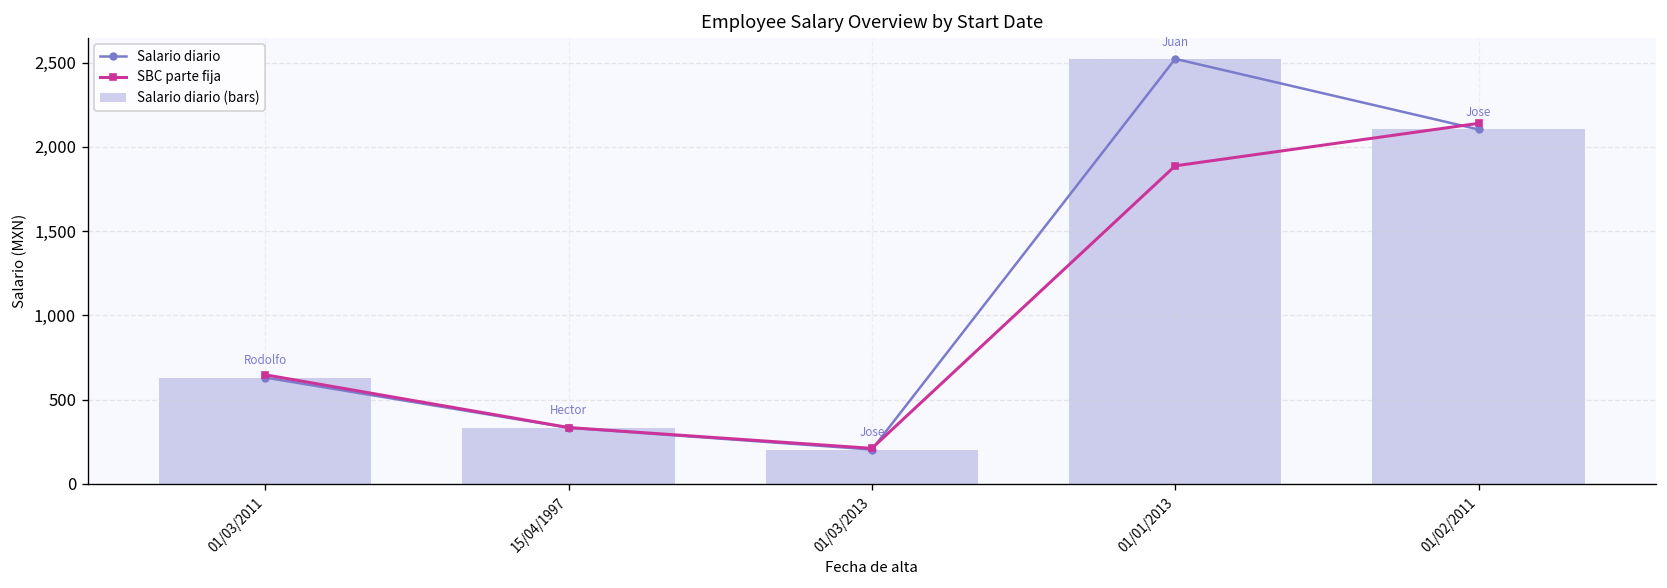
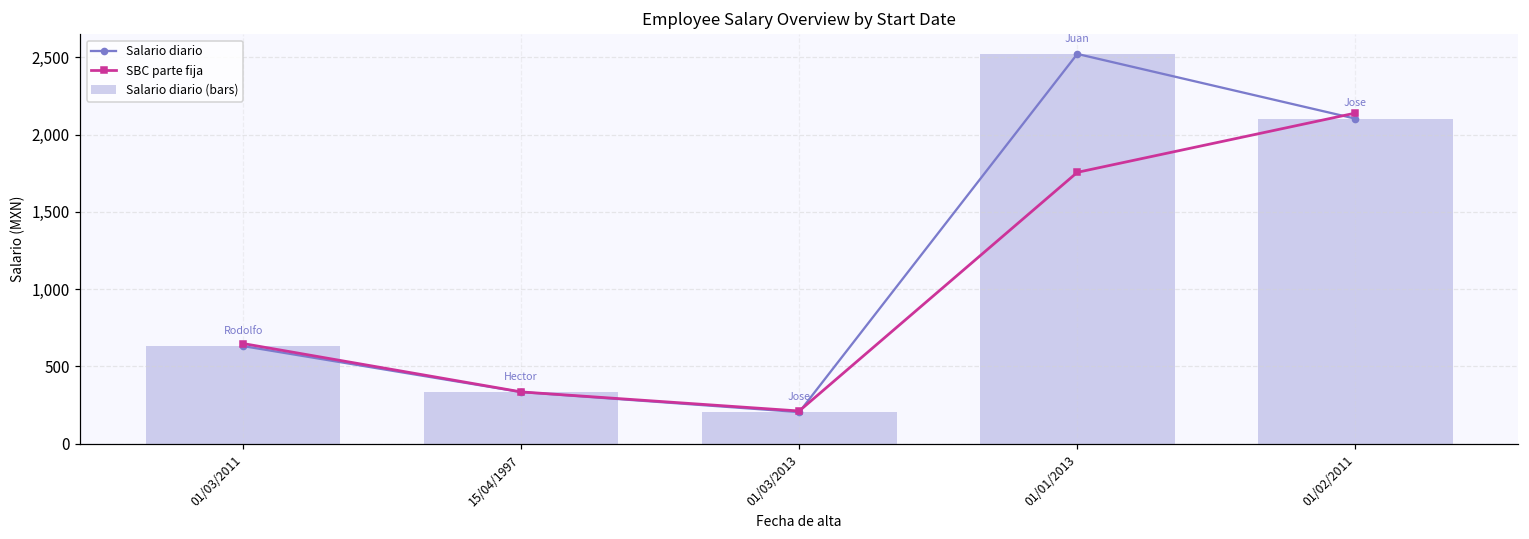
SBC parte fija, 01/01/2013: 1,890 -> 1,760
